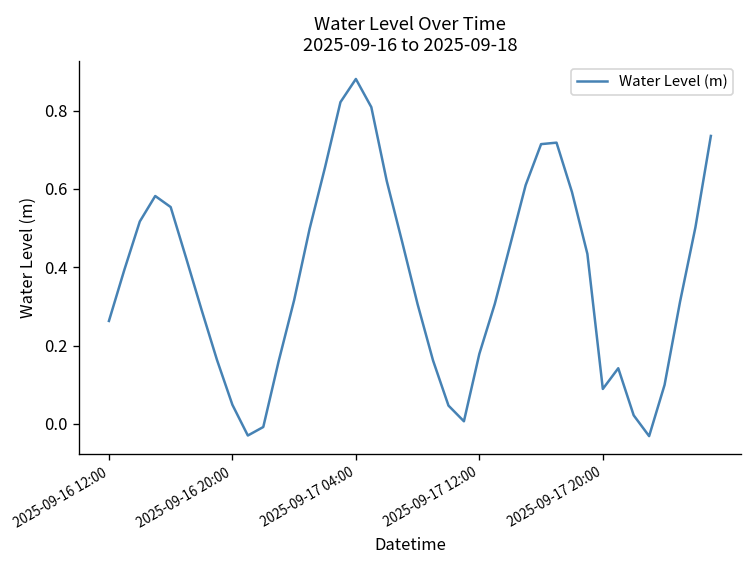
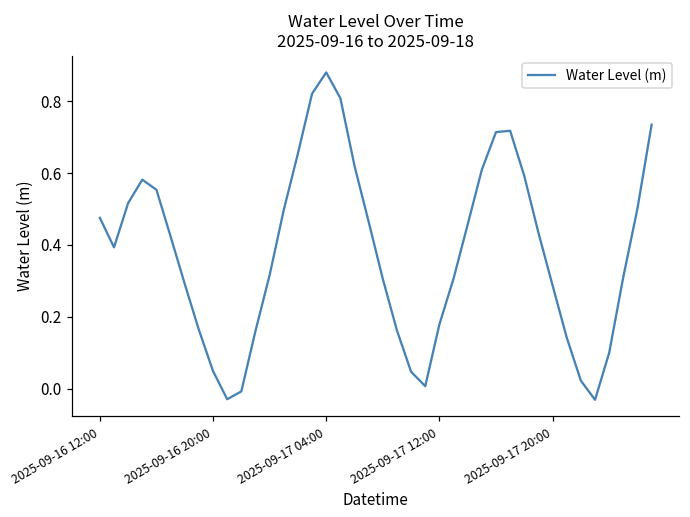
2025-09-16 12:00: 0.26 -> 0.48
2025-09-17 20:00: 0.09 -> 0.29
